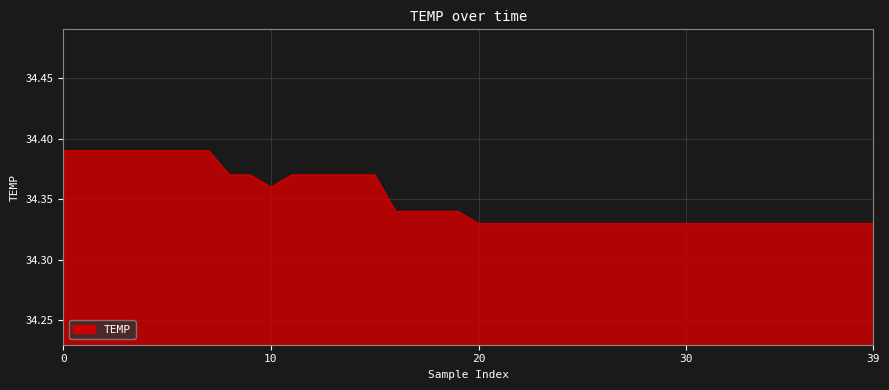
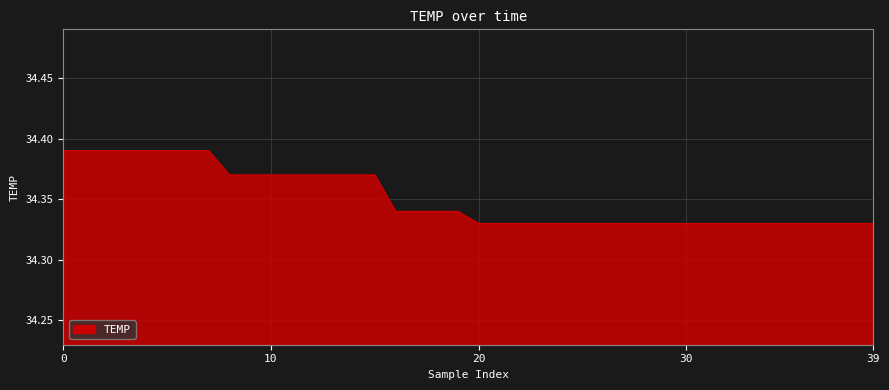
10: 34.36 -> 34.37
